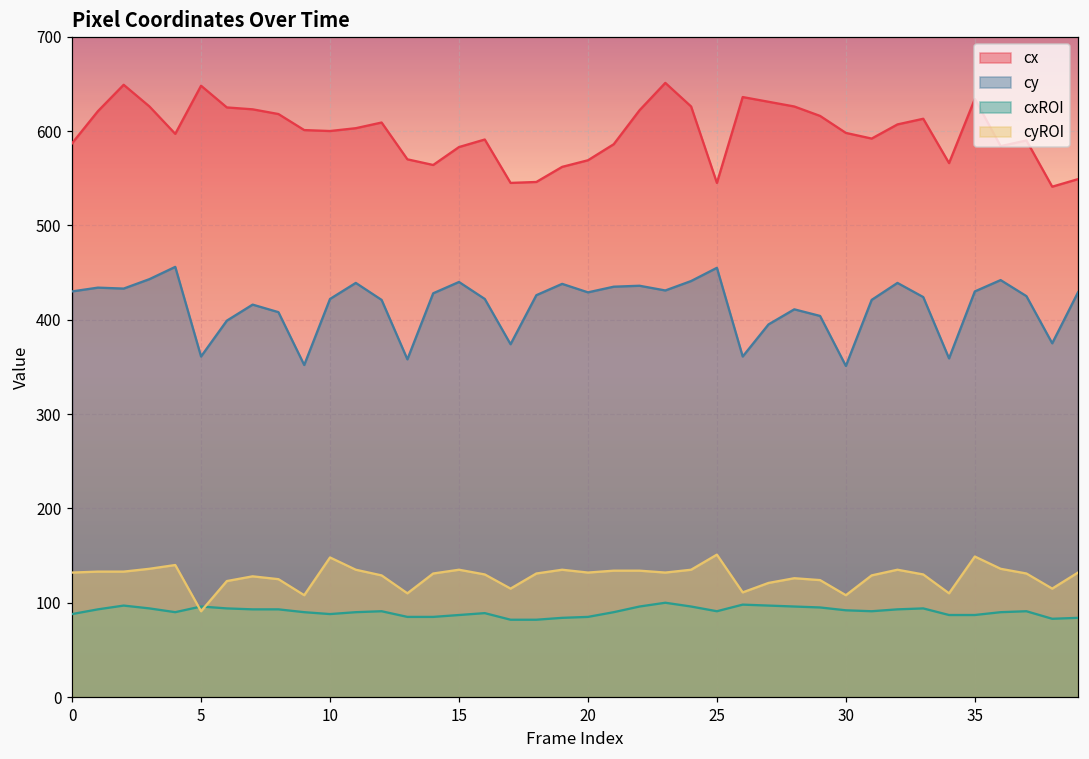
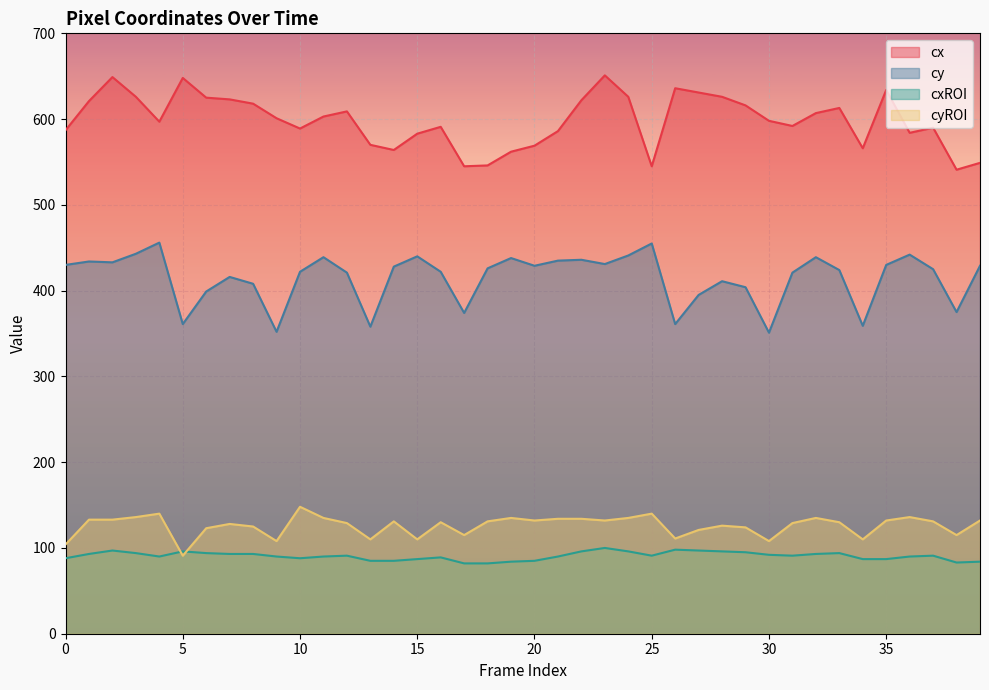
cyROI, 0: 130 -> 100
cx, 10: 600 -> 590
cyROI, 15: 140 -> 110
cyROI, 25: 150 -> 140
cyROI, 35: 150 -> 130
